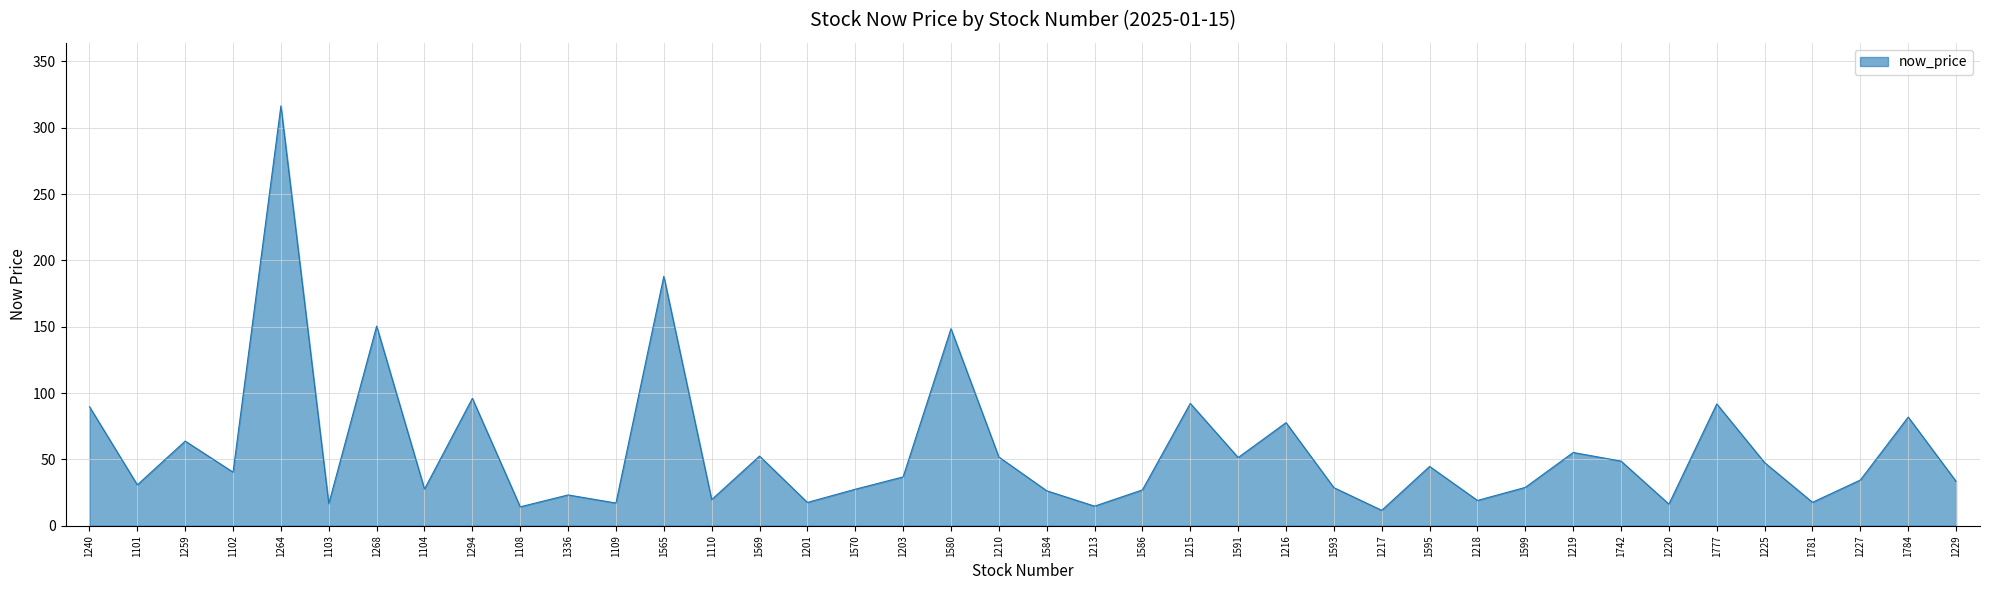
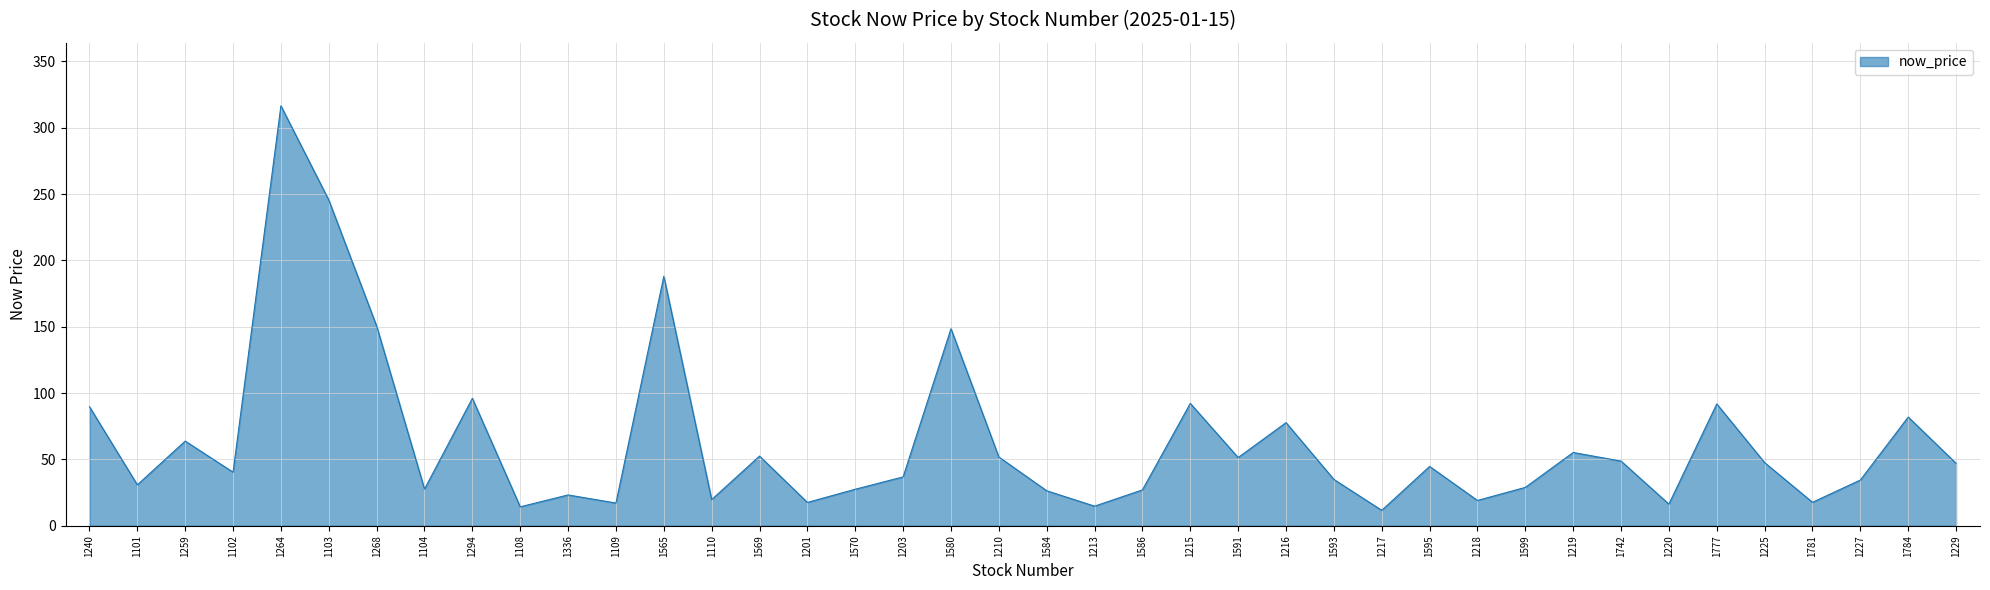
1103: 17 -> 246
1593: 29 -> 35
1229: 33 -> 47
